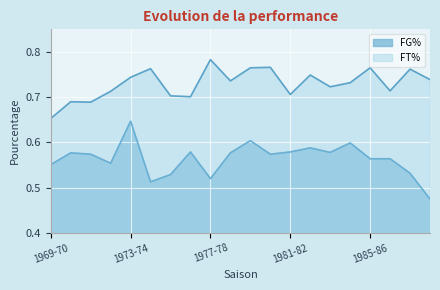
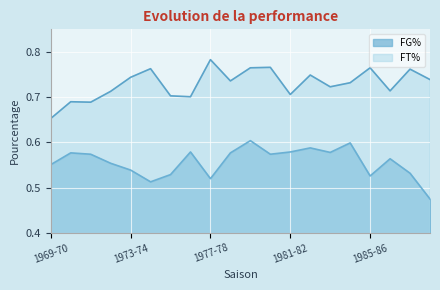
FG%, 1973-74: 0.65 -> 0.54
FG%, 1985-86: 0.56 -> 0.53
